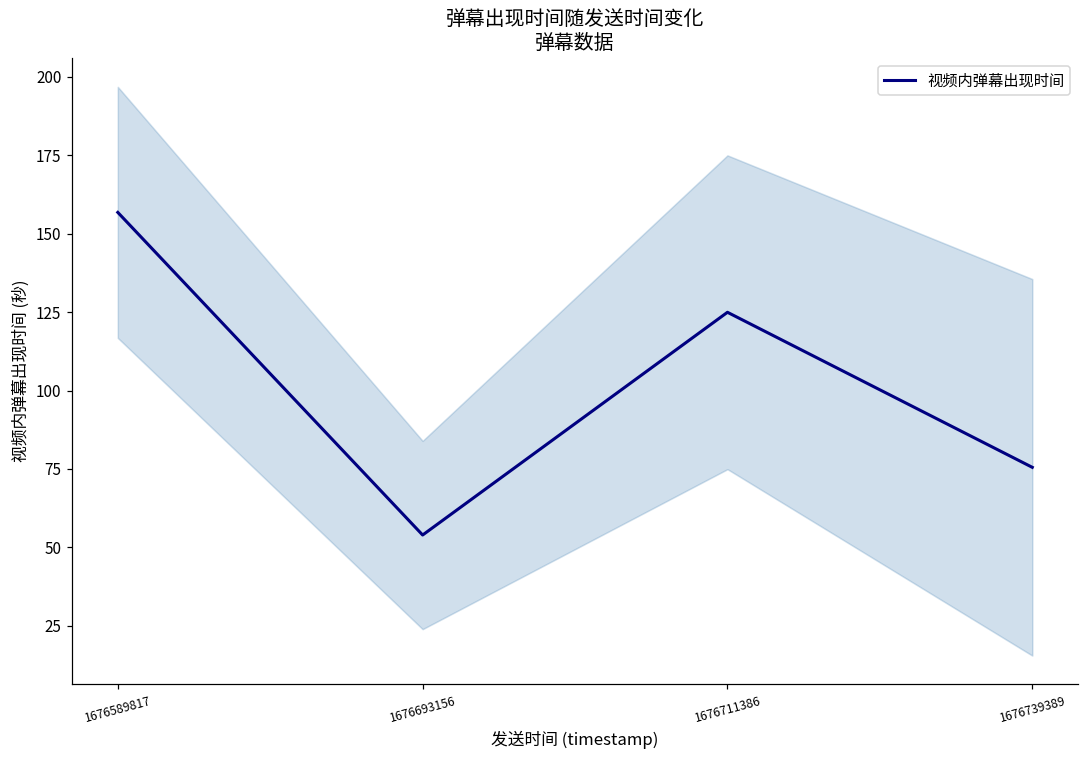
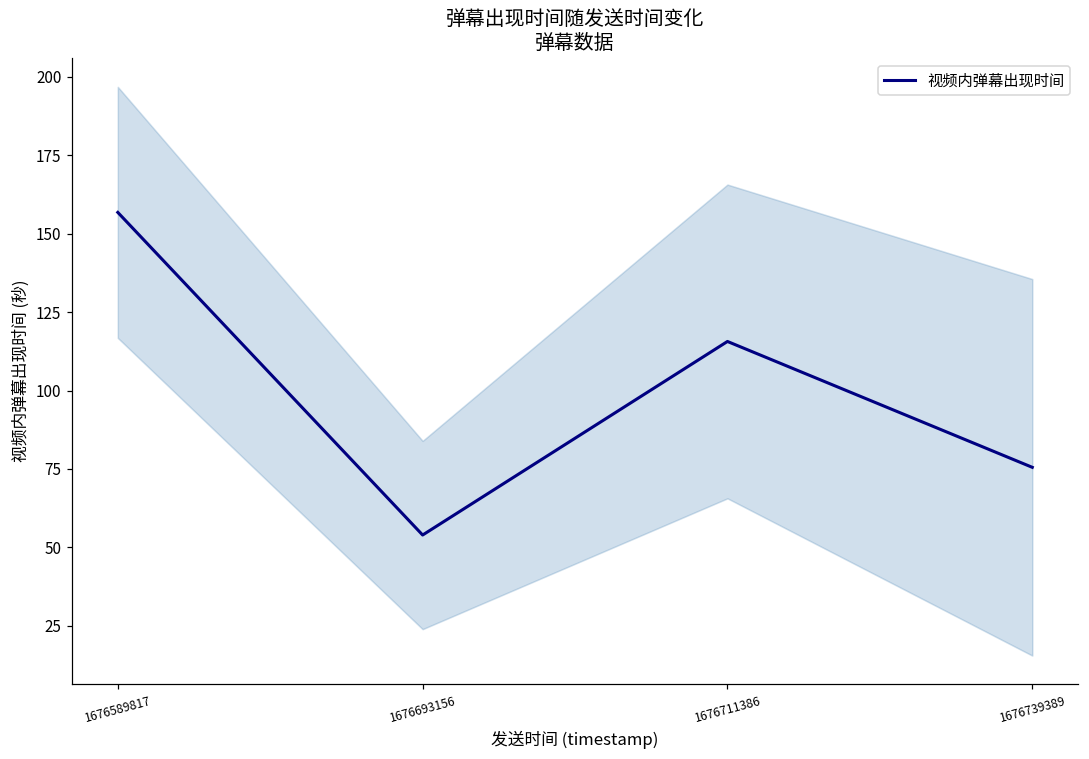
视频内弹幕出现时间, 1676711386: 125 -> 116
